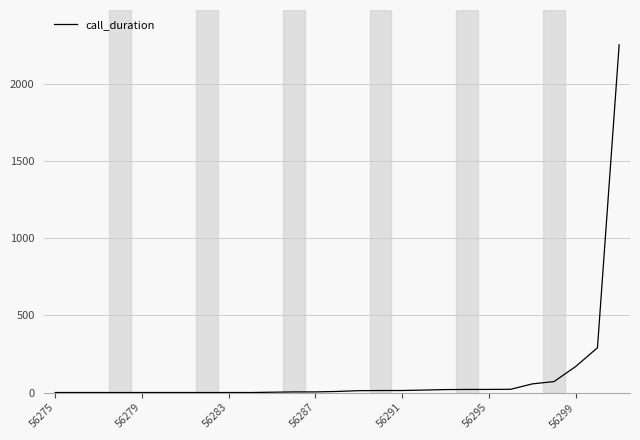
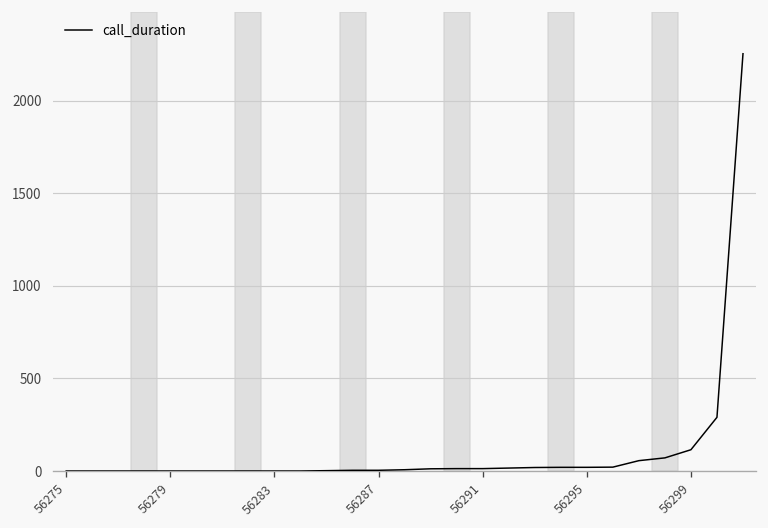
56299: 170 -> 120
